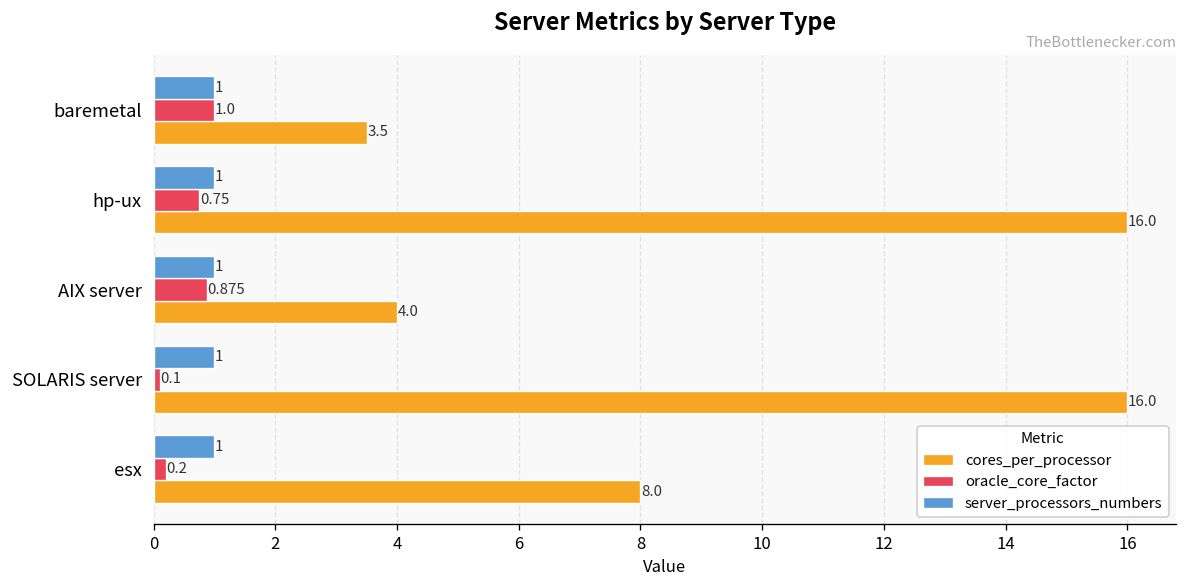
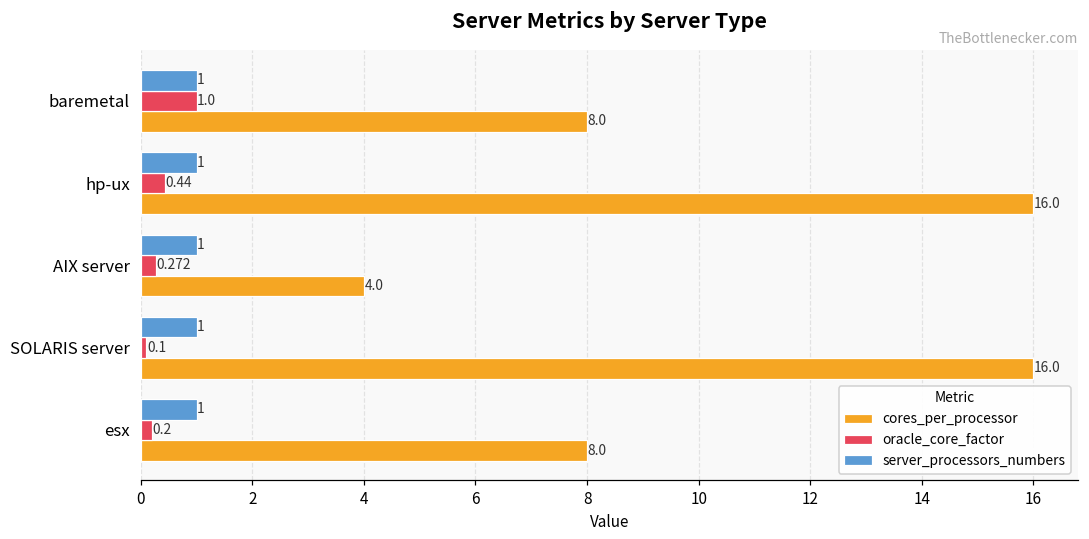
cores_per_processor, baremetal: 3.5 -> 8.0
oracle_core_factor, hp-ux: 0.75 -> 0.44
oracle_core_factor, AIX server: 0.875 -> 0.272
